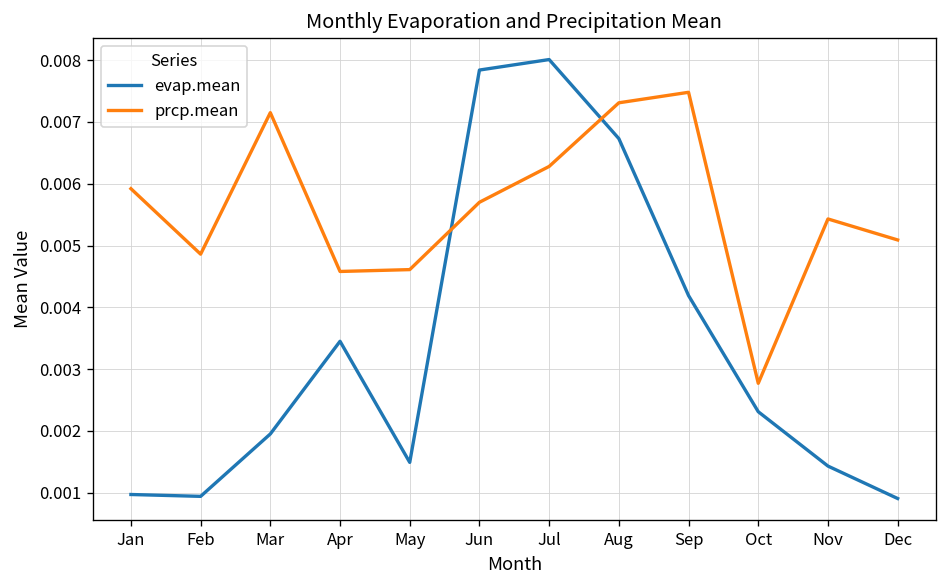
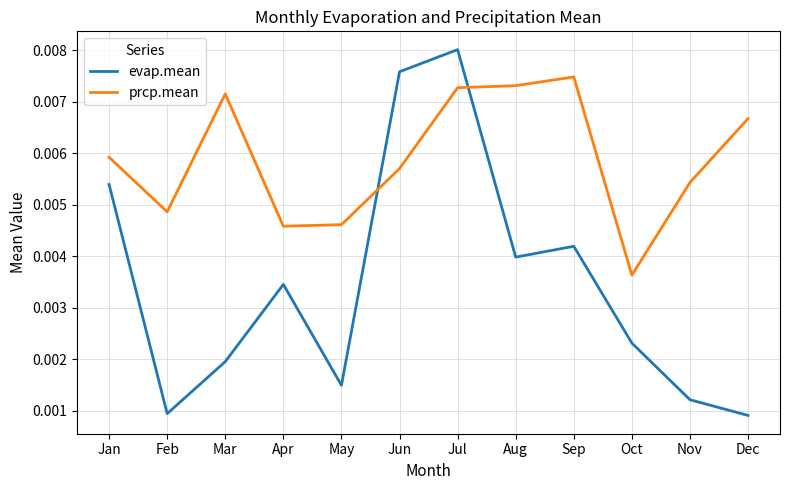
evap.mean, Jan: 0.0010 -> 0.0054
evap.mean, Jun: 0.0078 -> 0.0076
prcp.mean, Jul: 0.0063 -> 0.0073
evap.mean, Aug: 0.0067 -> 0.0040
prcp.mean, Oct: 0.0028 -> 0.0036
evap.mean, Nov: 0.0014 -> 0.0012
prcp.mean, Dec: 0.0051 -> 0.0067
